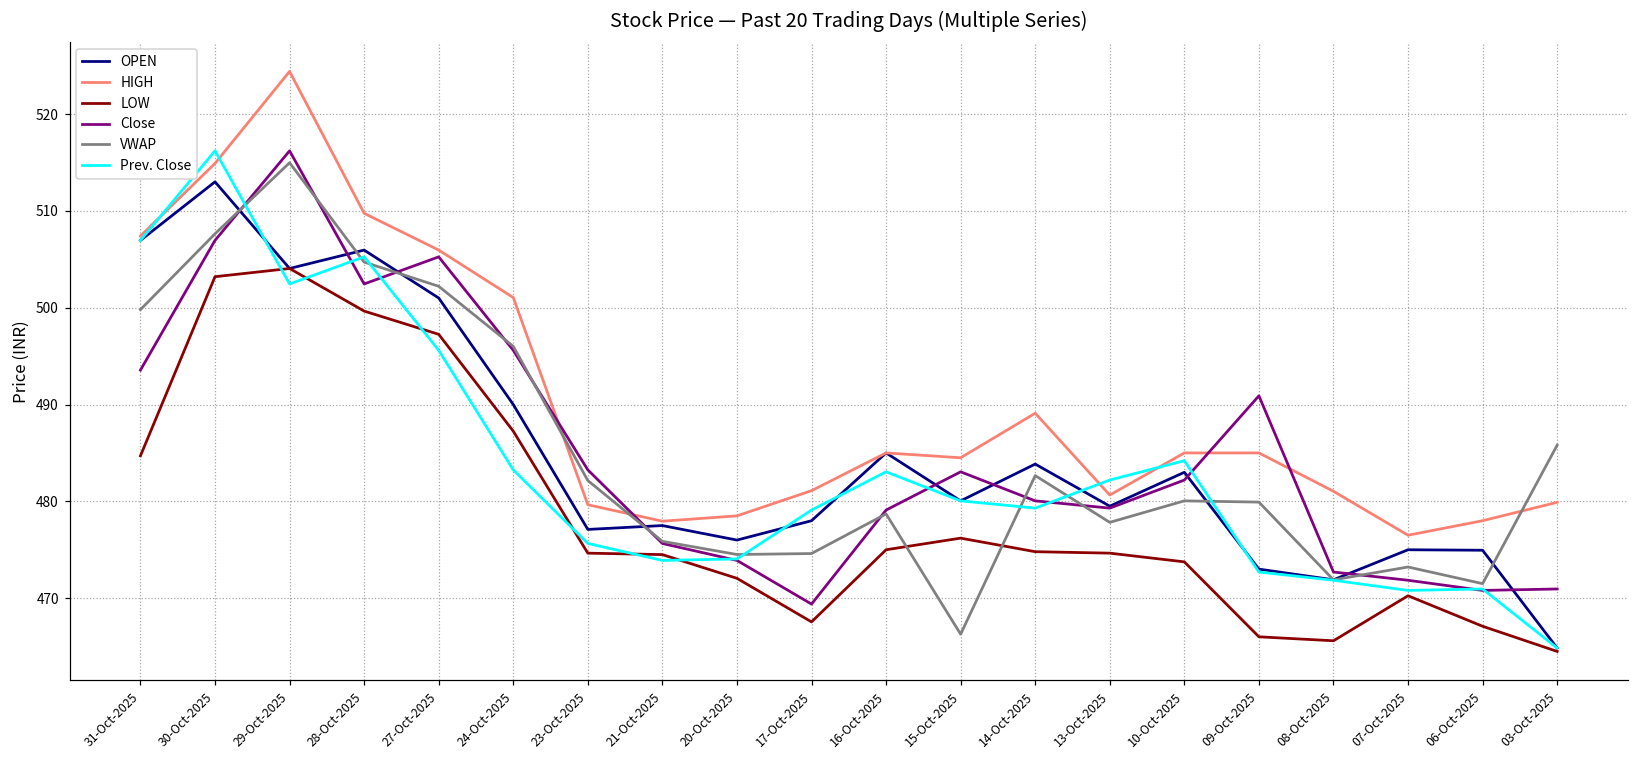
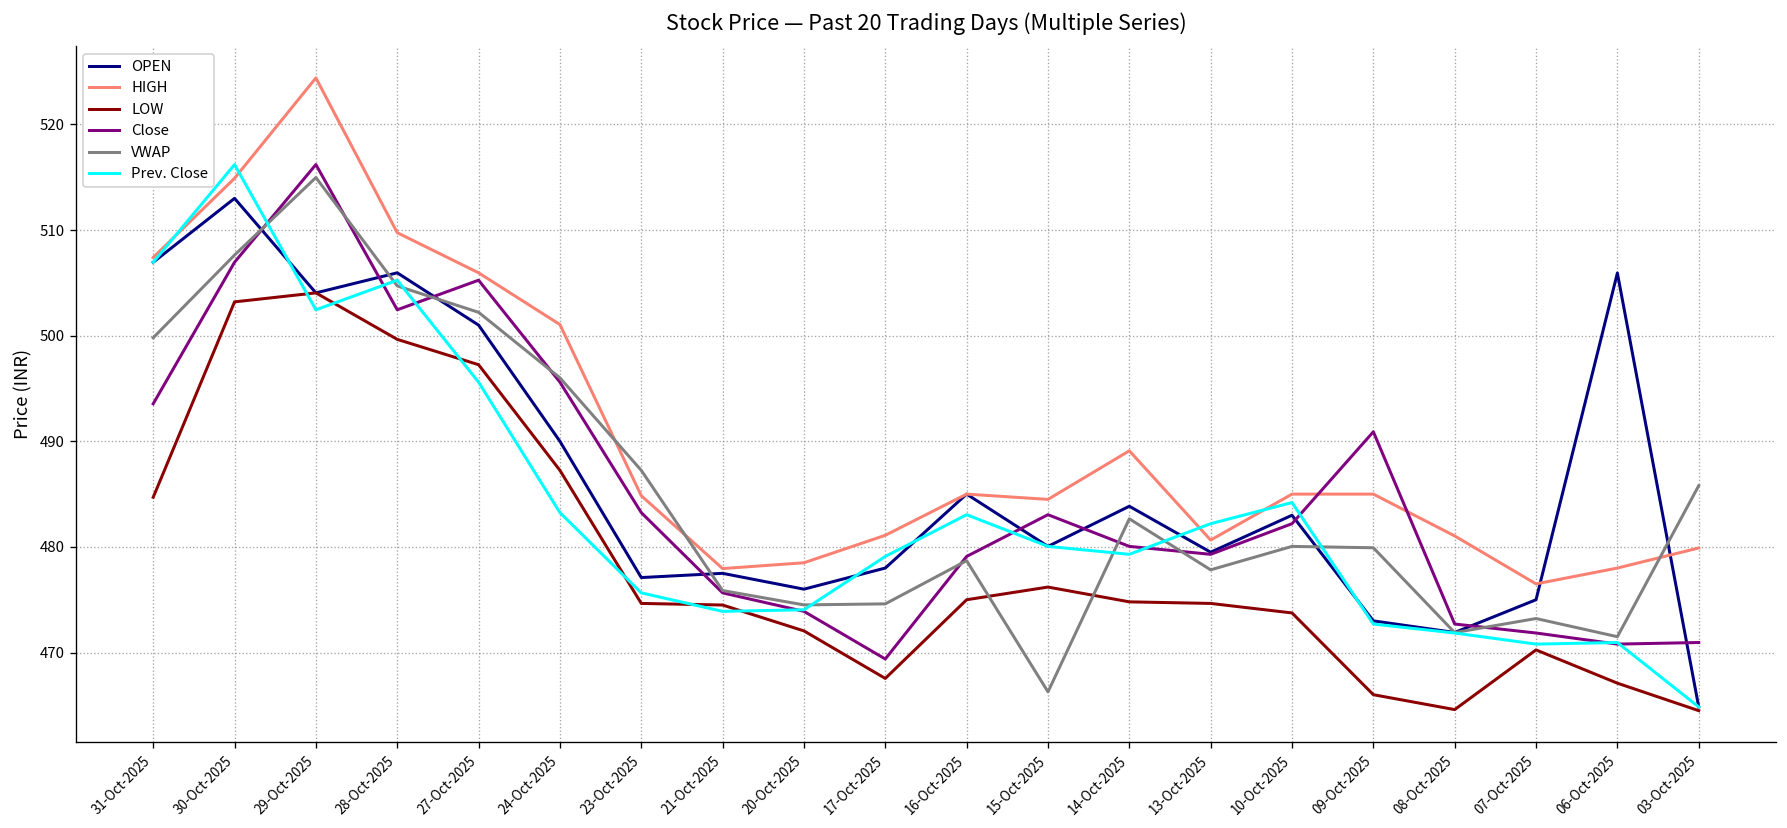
HIGH, 23-Oct-2025: 480 -> 485
VWAP, 23-Oct-2025: 482 -> 487
LOW, 08-Oct-2025: 466 -> 465
OPEN, 06-Oct-2025: 475 -> 506
